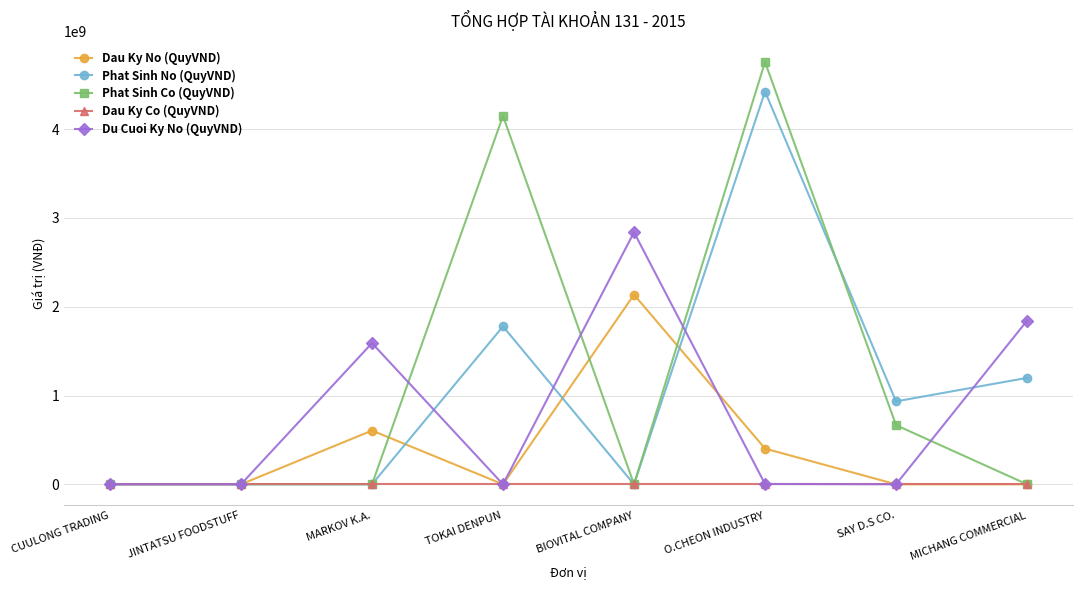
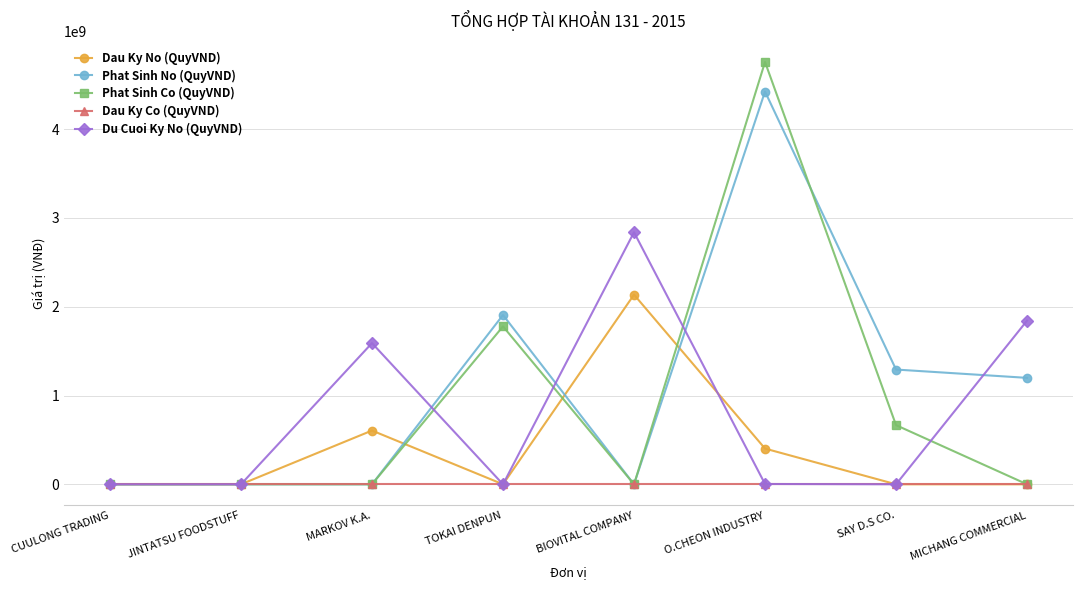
Phat Sinh No (QuyVND), TOKAI DENPUN: 1800000000 -> 1900000000
Phat Sinh Co (QuyVND), TOKAI DENPUN: 4100000000 -> 1800000000
Phat Sinh No (QuyVND), SAY D.S CO.: 900000000 -> 1300000000
